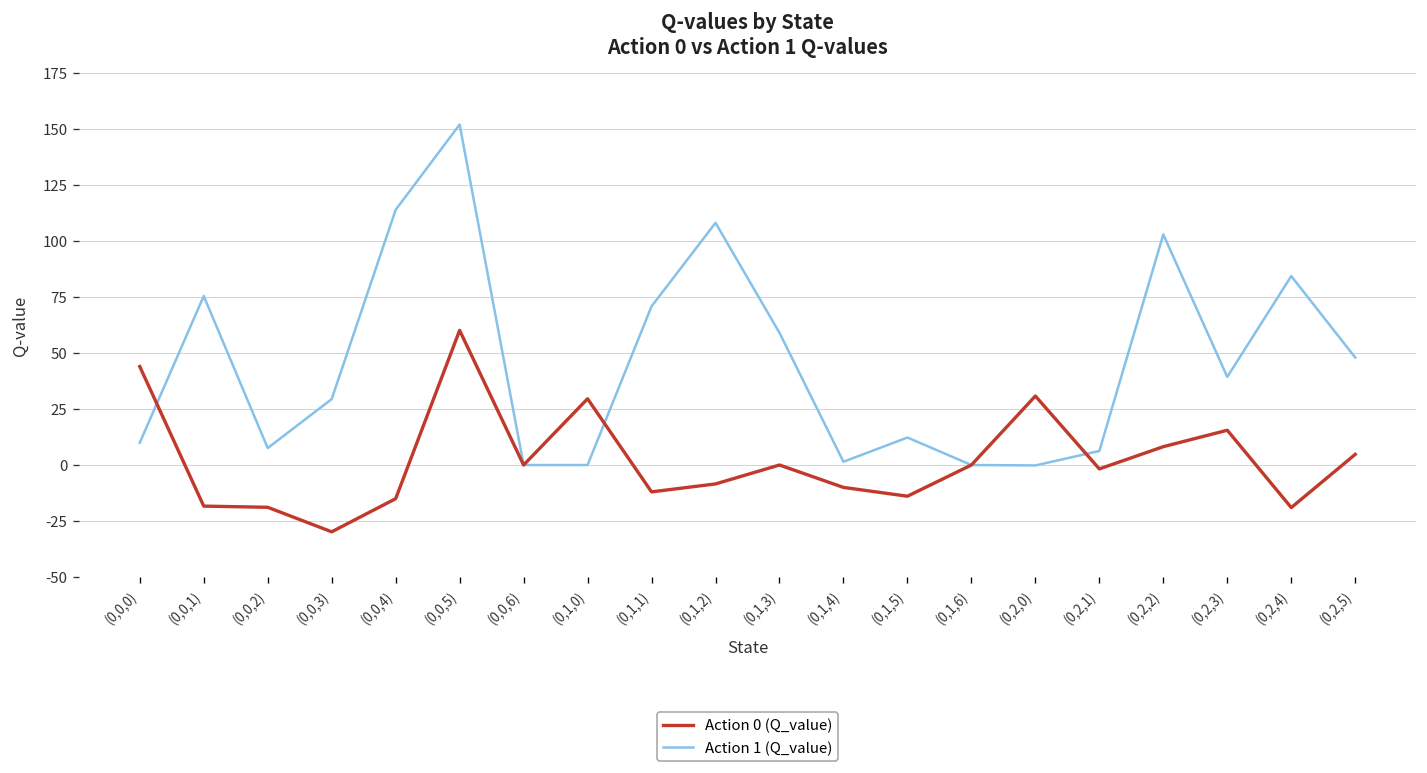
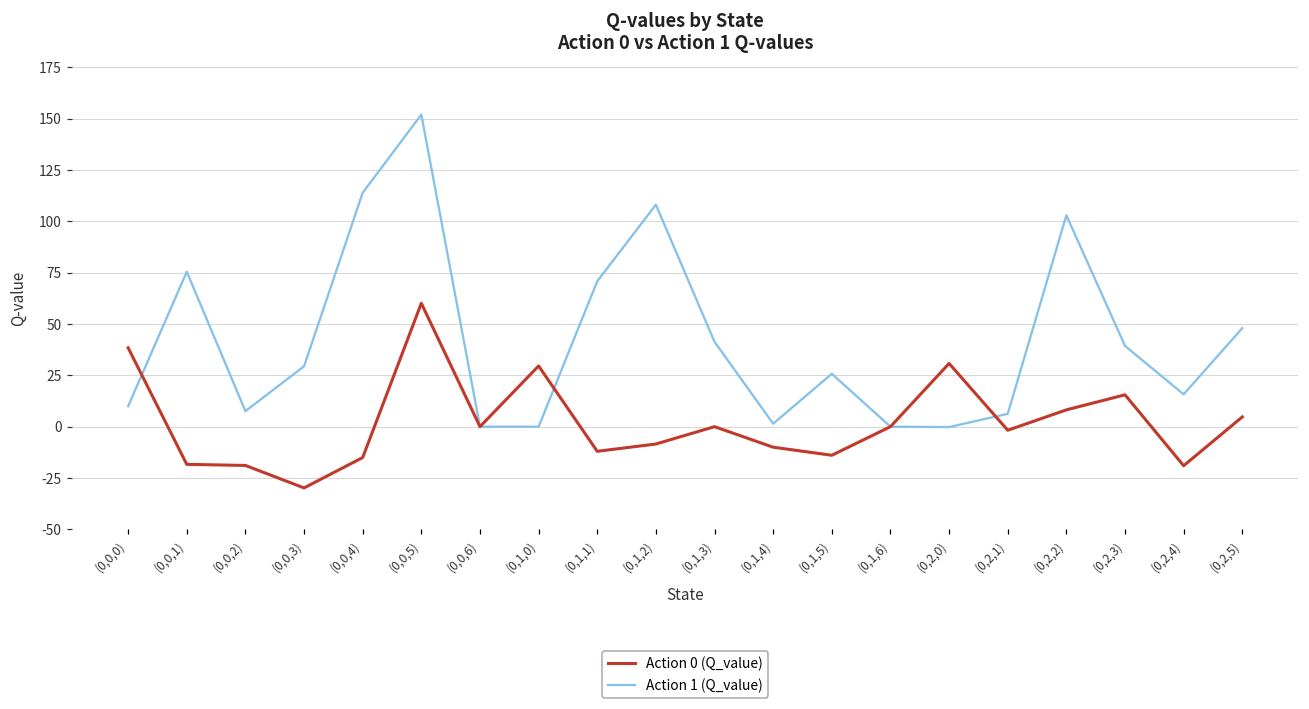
Action 0 (Q_value), (0,0,0): 44 -> 38
Action 1 (Q_value), (0,1,3): 59 -> 41
Action 1 (Q_value), (0,1,5): 12 -> 26
Action 1 (Q_value), (0,2,4): 84 -> 16
